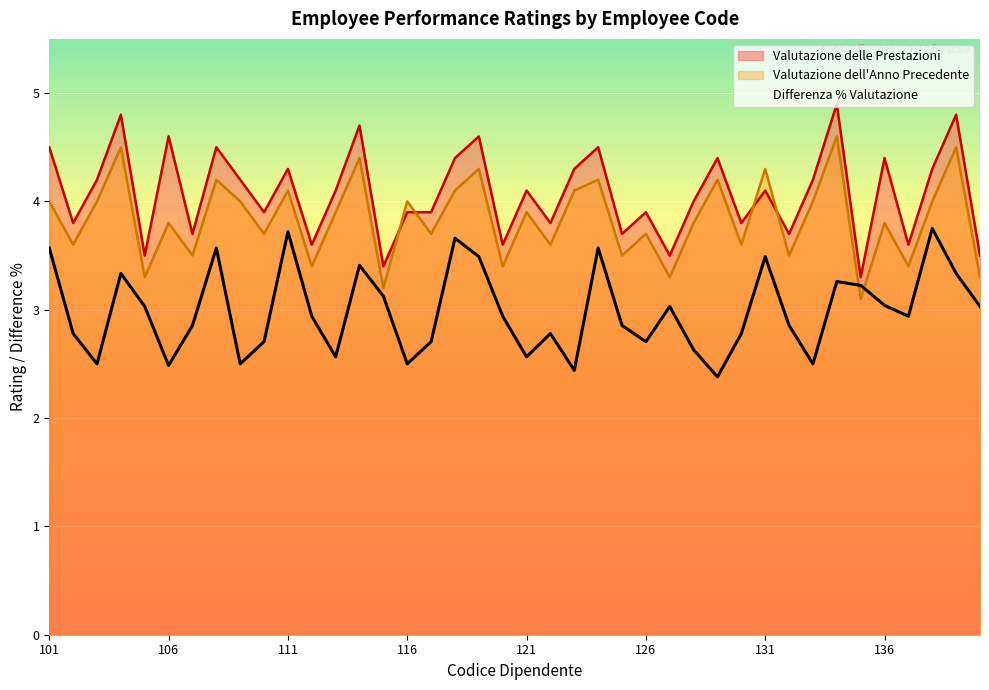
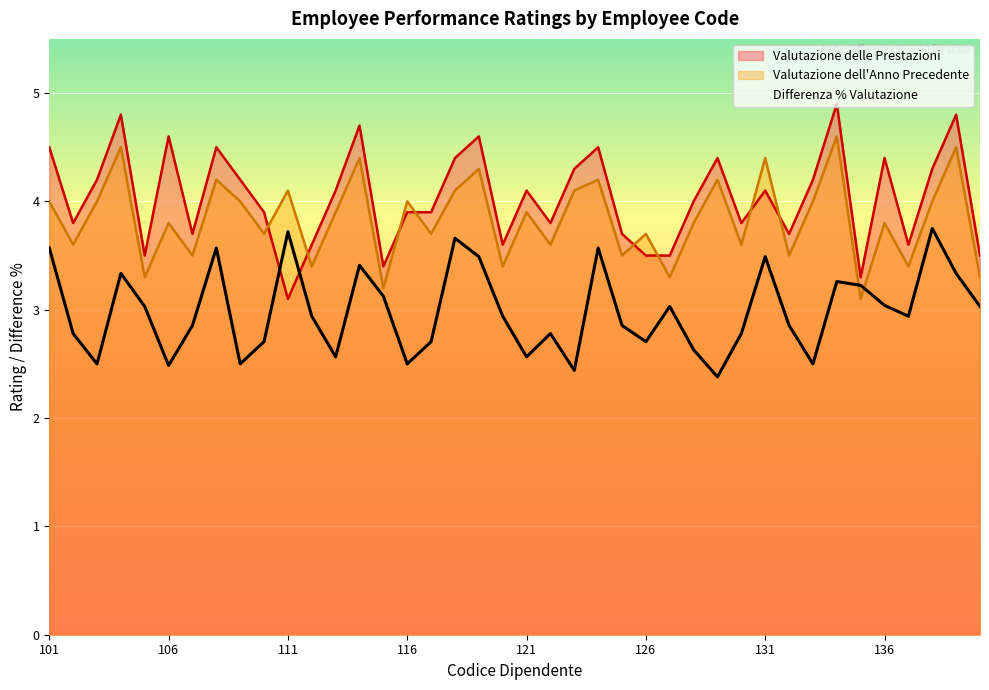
Valutazione delle Prestazioni, 111: 4.3 -> 3.1
Valutazione delle Prestazioni, 126: 3.9 -> 3.5
Valutazione dell'Anno Precedente, 131: 4.3 -> 4.4
